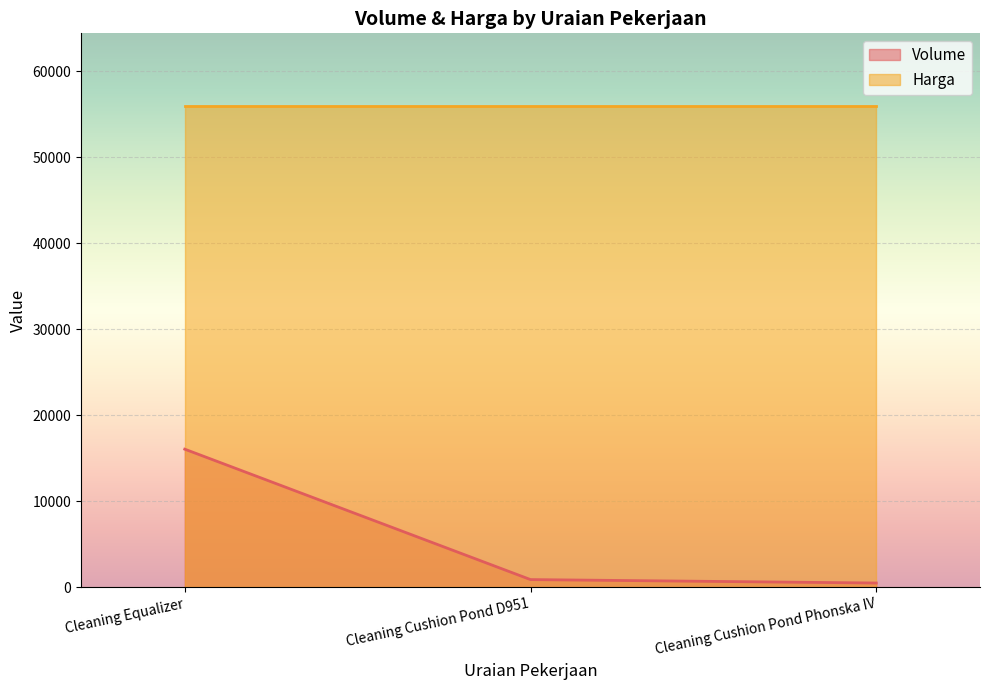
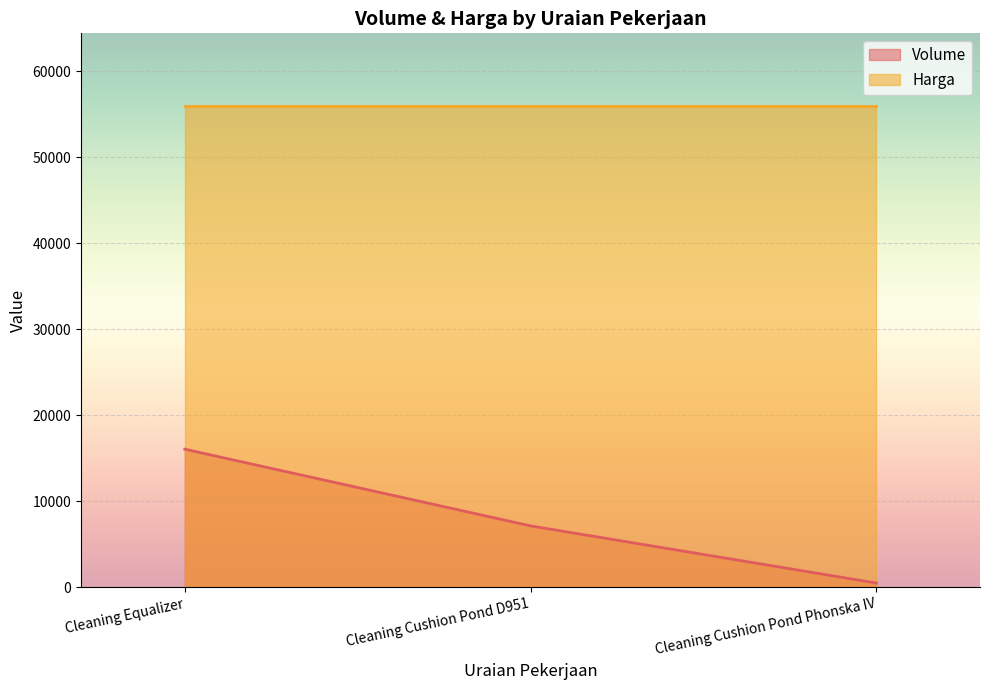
Volume, Cleaning Cushion Pond D951: 1000 -> 7000
